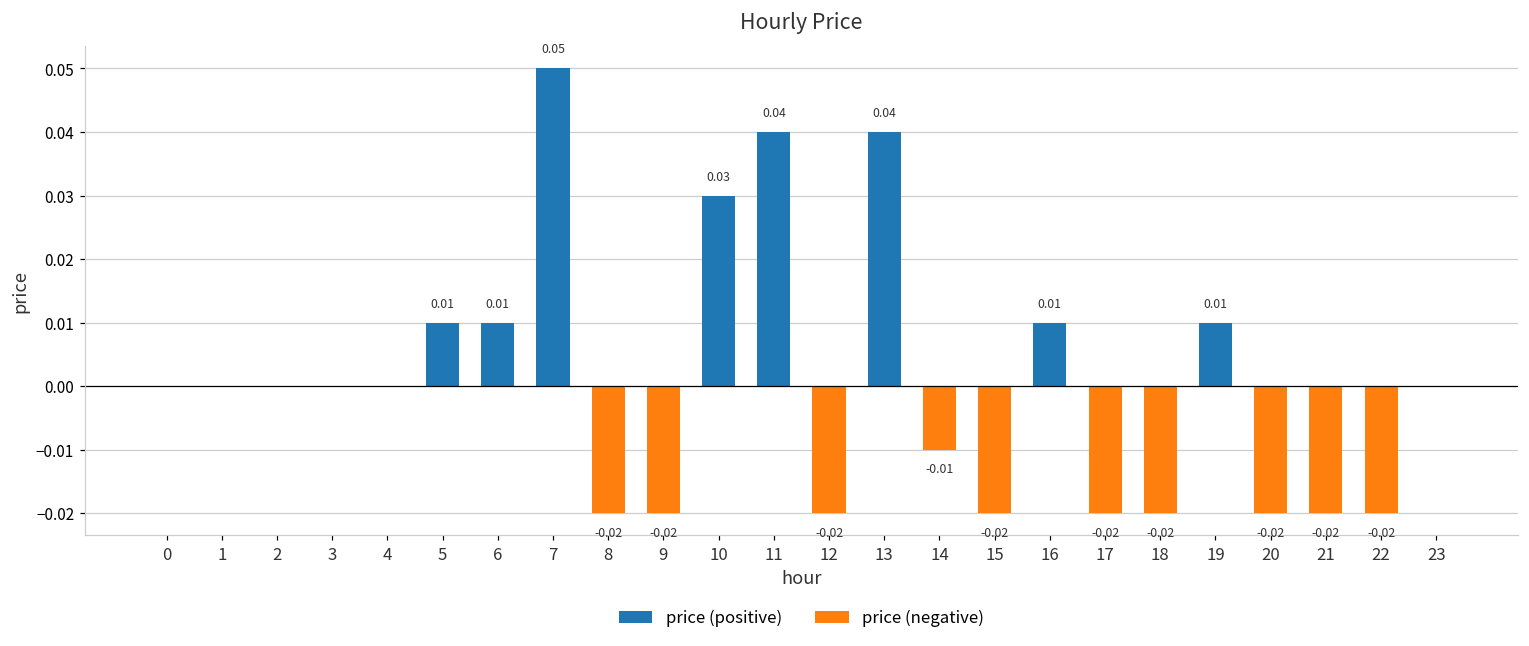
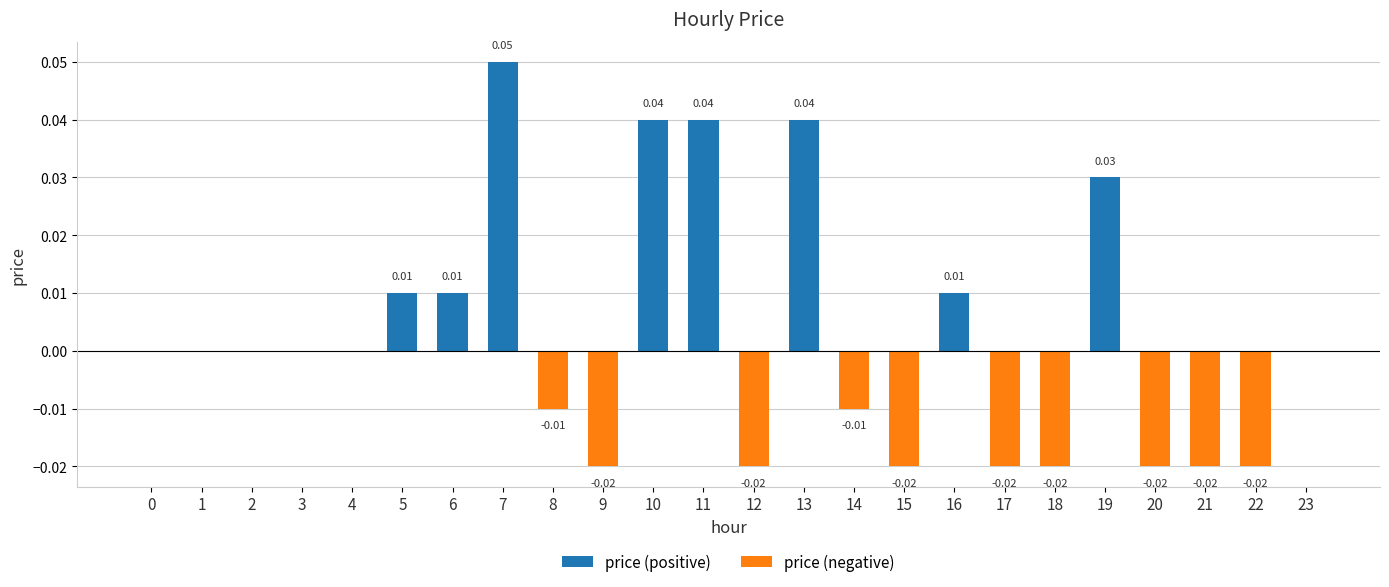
price (negative), 8: -0.02 -> -0.01
price (positive), 10: 0.03 -> 0.04
price (positive), 19: 0.01 -> 0.03
